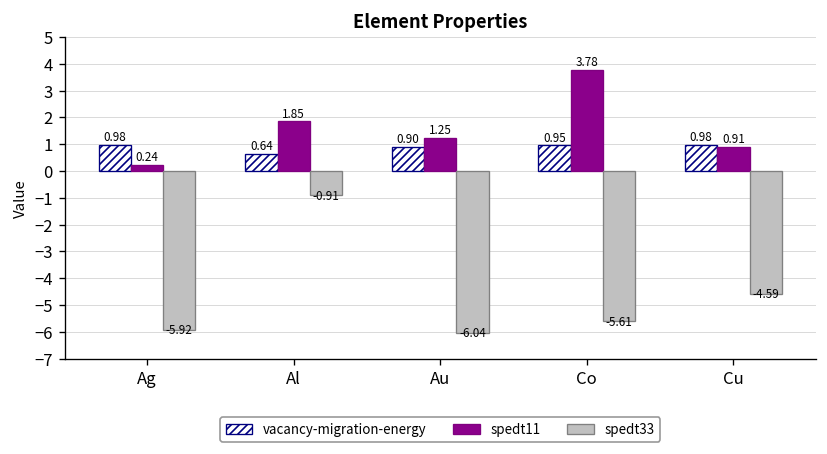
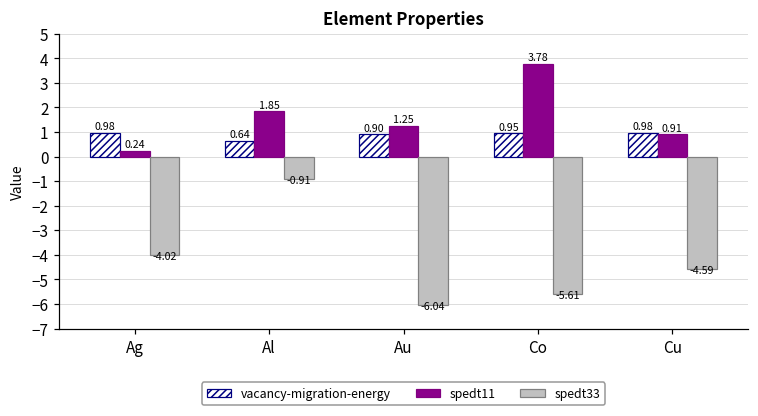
spedt33, Ag: -5.92 -> -4.02
